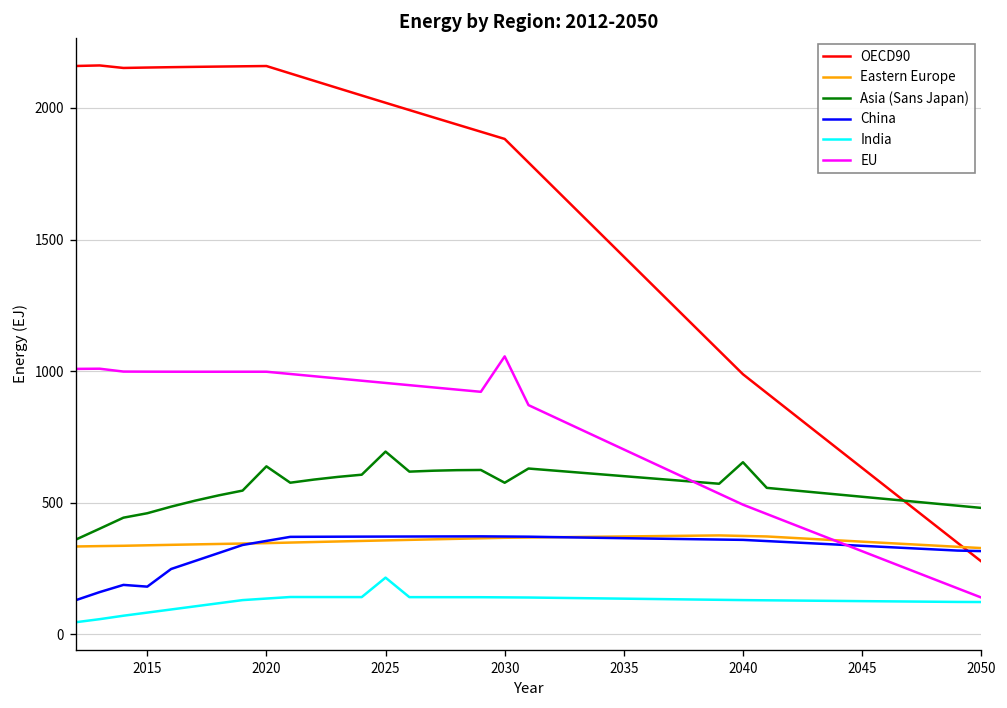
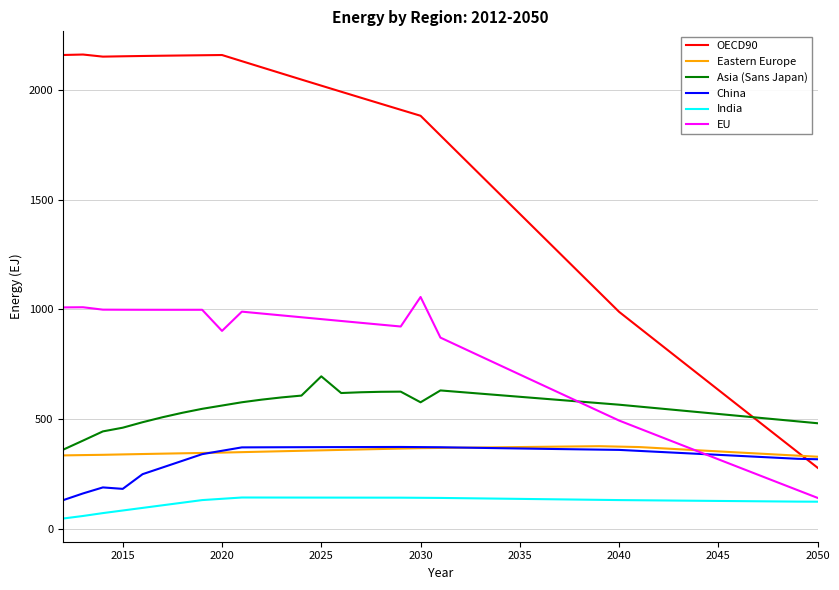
Asia (Sans Japan), 2020: 640 -> 560
EU, 2020: 1000 -> 900
India, 2025: 220 -> 140
Asia (Sans Japan), 2040: 650 -> 560
